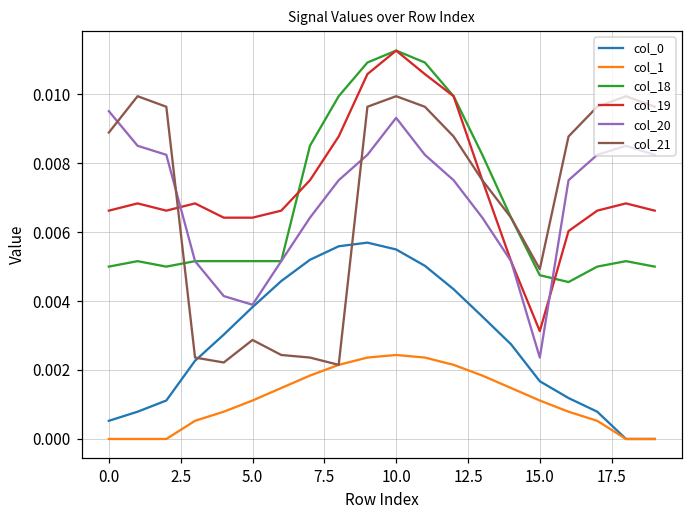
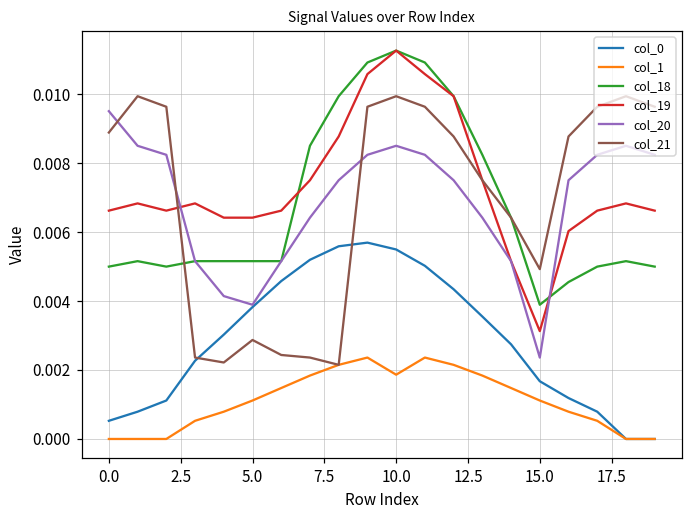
col_1, 10.0: 0.0024 -> 0.0019
col_20, 10.0: 0.0093 -> 0.0085
col_18, 15.0: 0.0047 -> 0.0039
